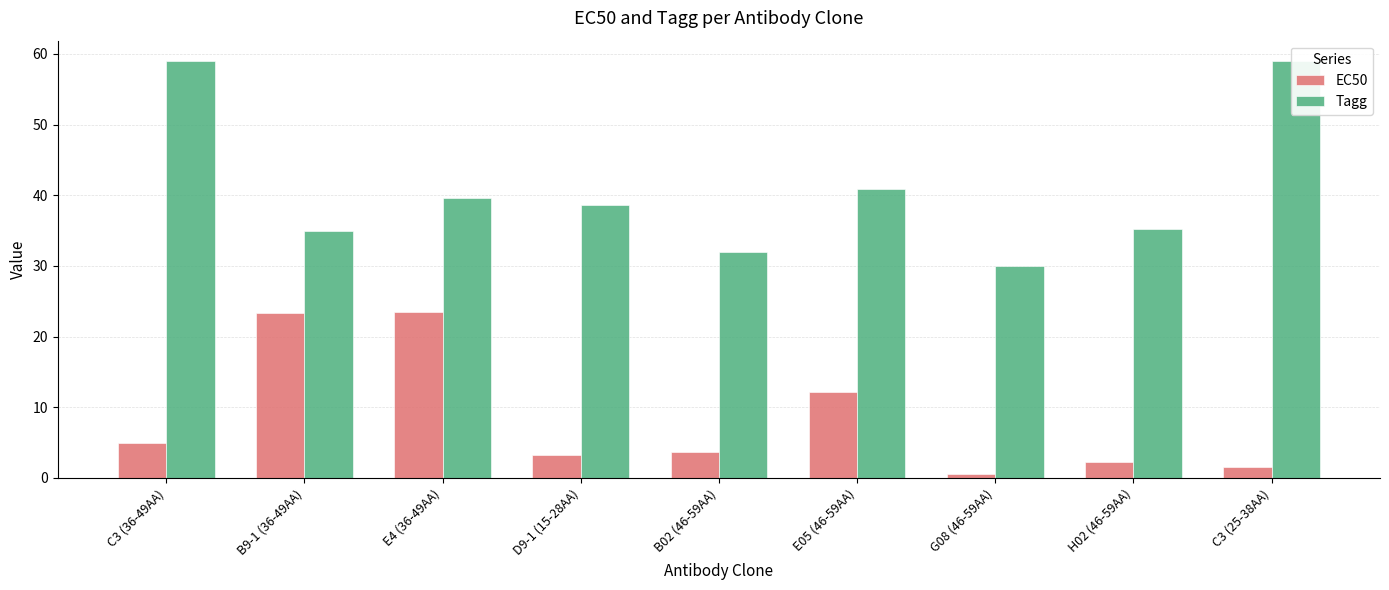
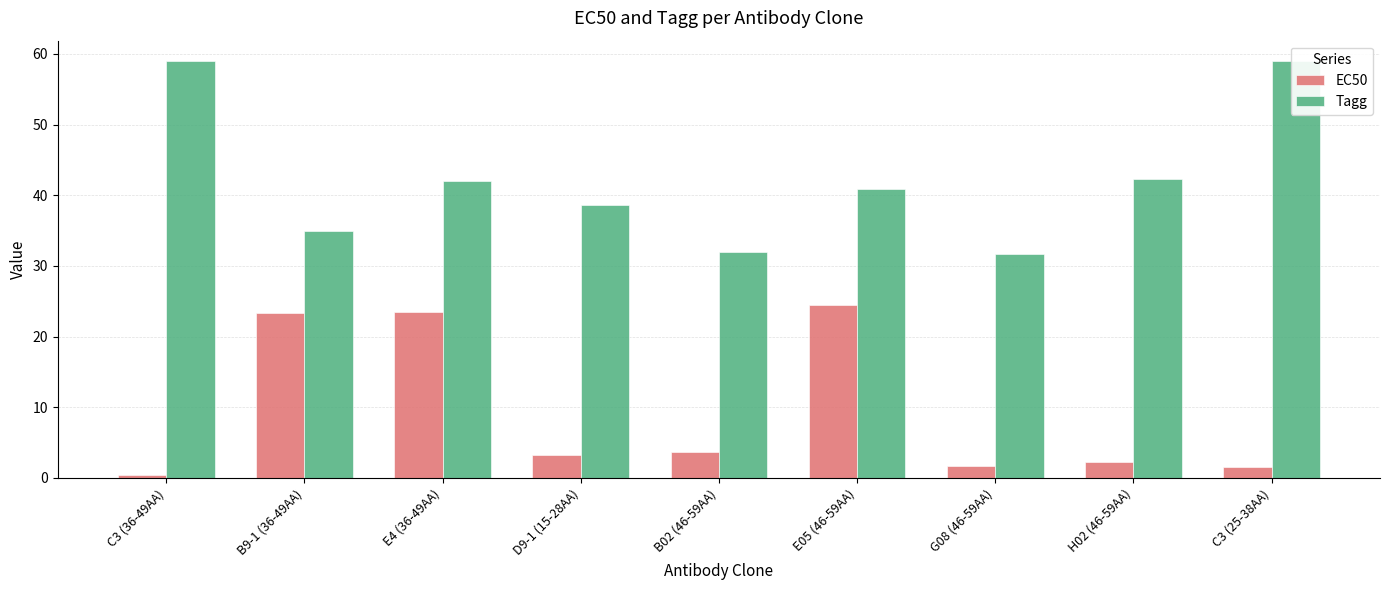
EC50, C3 (36-49AA): 5 -> 0
Tagg, E4 (36-49AA): 40 -> 42
EC50, E05 (46-59AA): 12 -> 24
EC50, G08 (46-59AA): 1 -> 2
Tagg, G08 (46-59AA): 30 -> 32
Tagg, H02 (46-59AA): 35 -> 42
